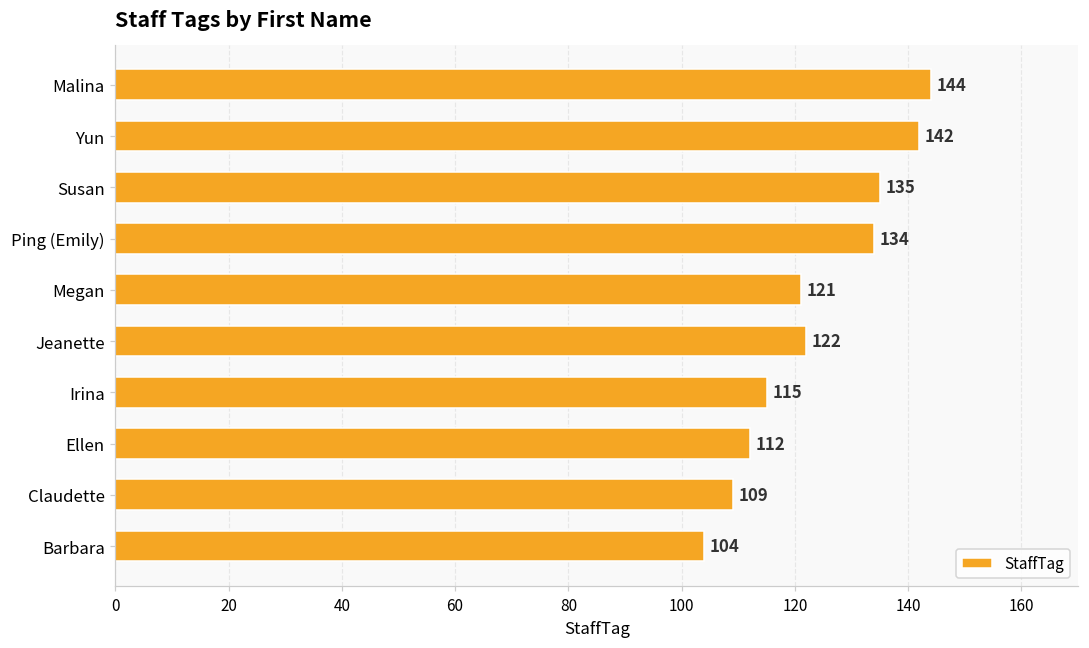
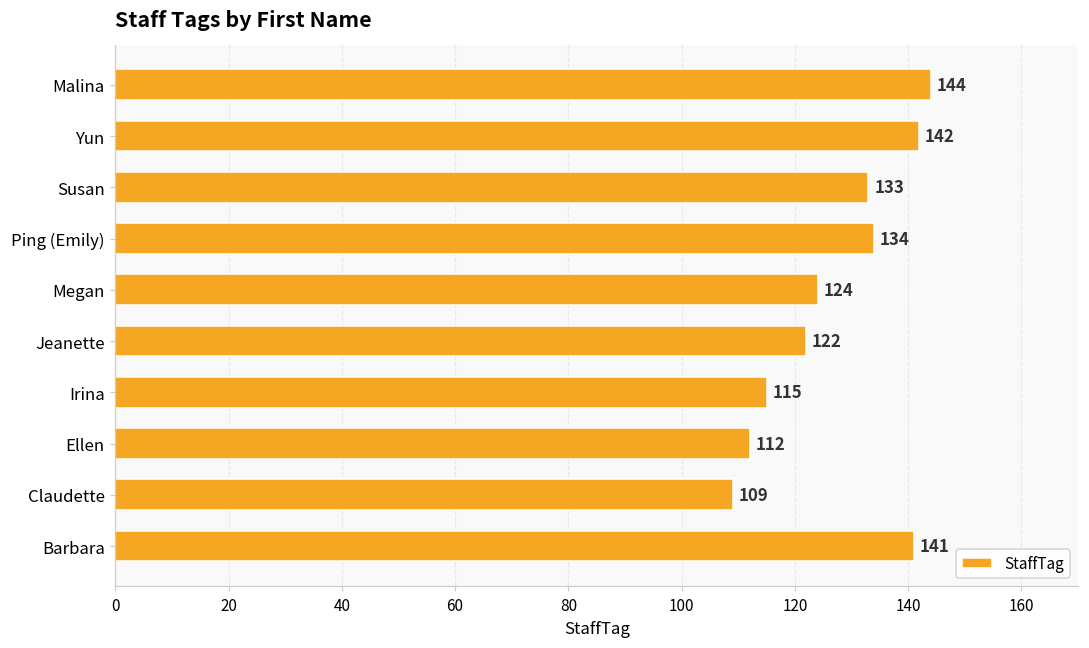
Susan: 135 -> 133
Megan: 121 -> 124
Barbara: 104 -> 141
